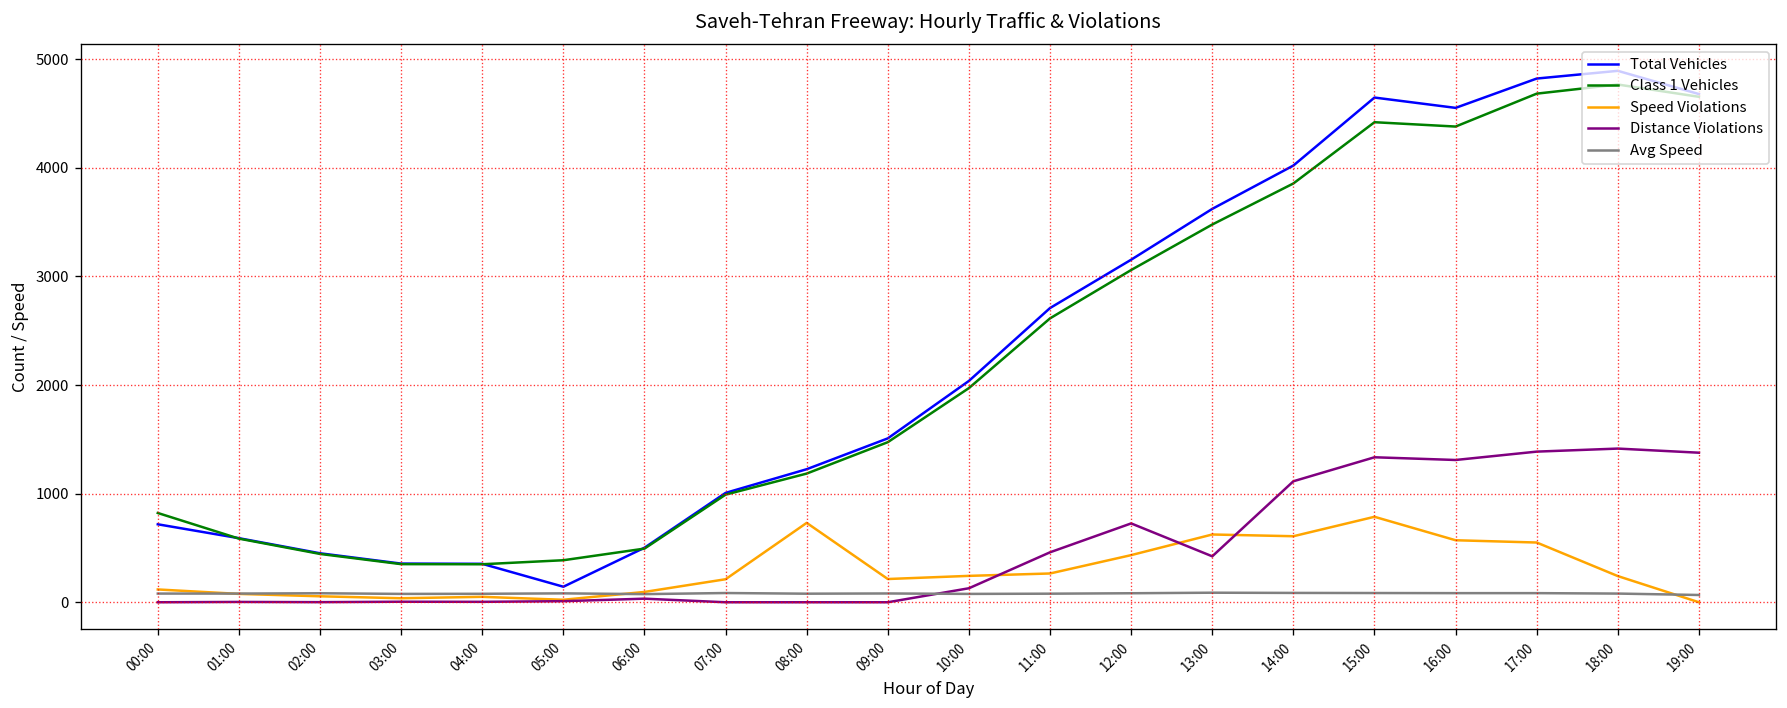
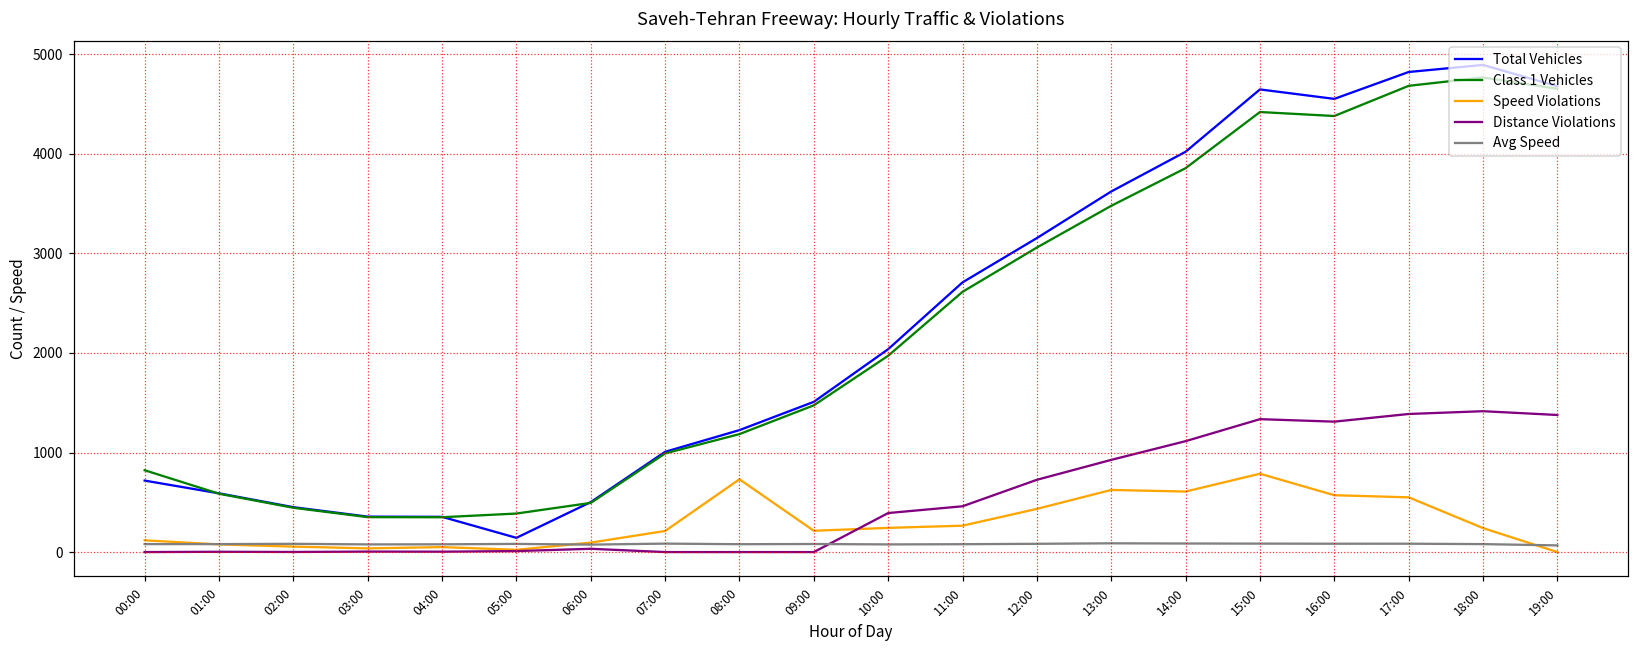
Distance Violations, 10:00: 100 -> 400
Distance Violations, 13:00: 400 -> 900
